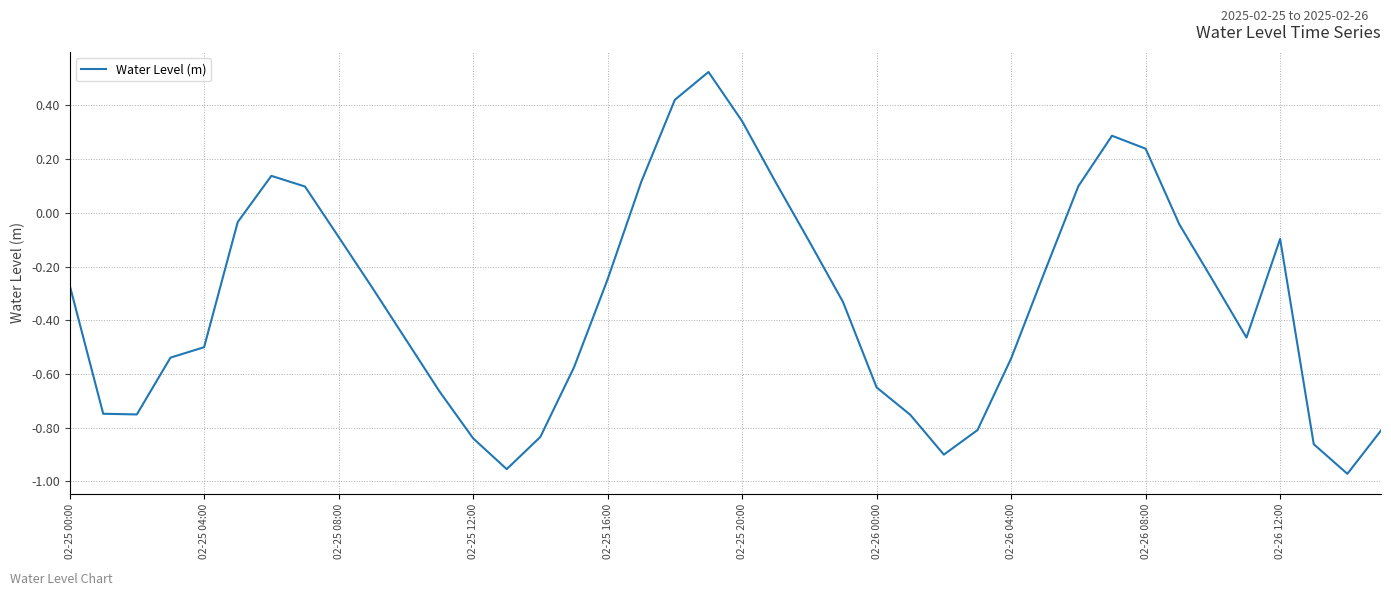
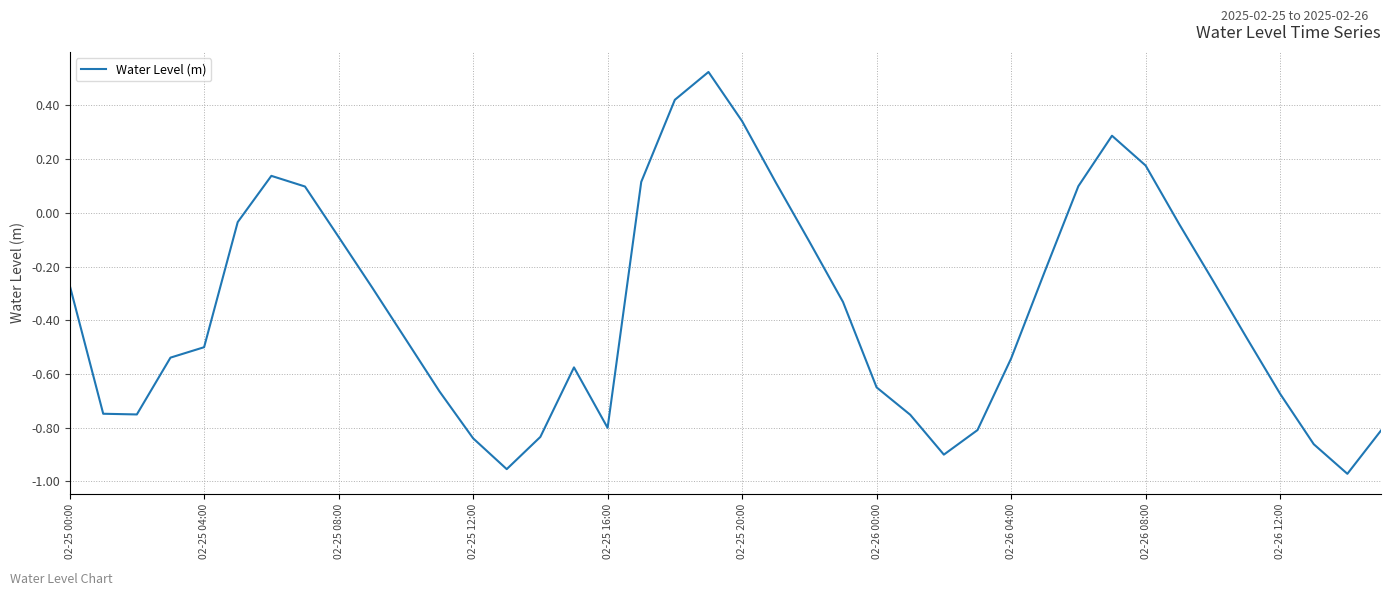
02-25 16:00: -0.25 -> -0.80
02-26 08:00: 0.24 -> 0.18
02-26 12:00: -0.10 -> -0.67
